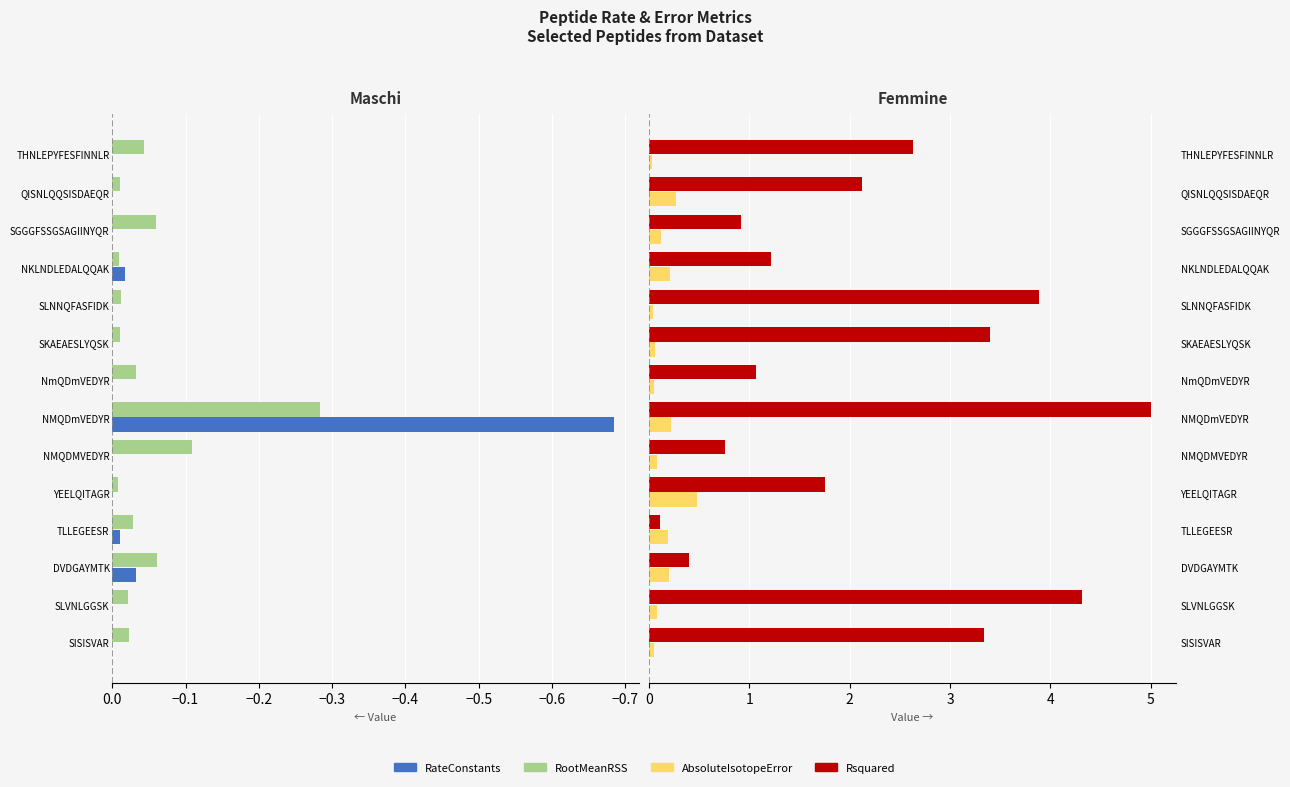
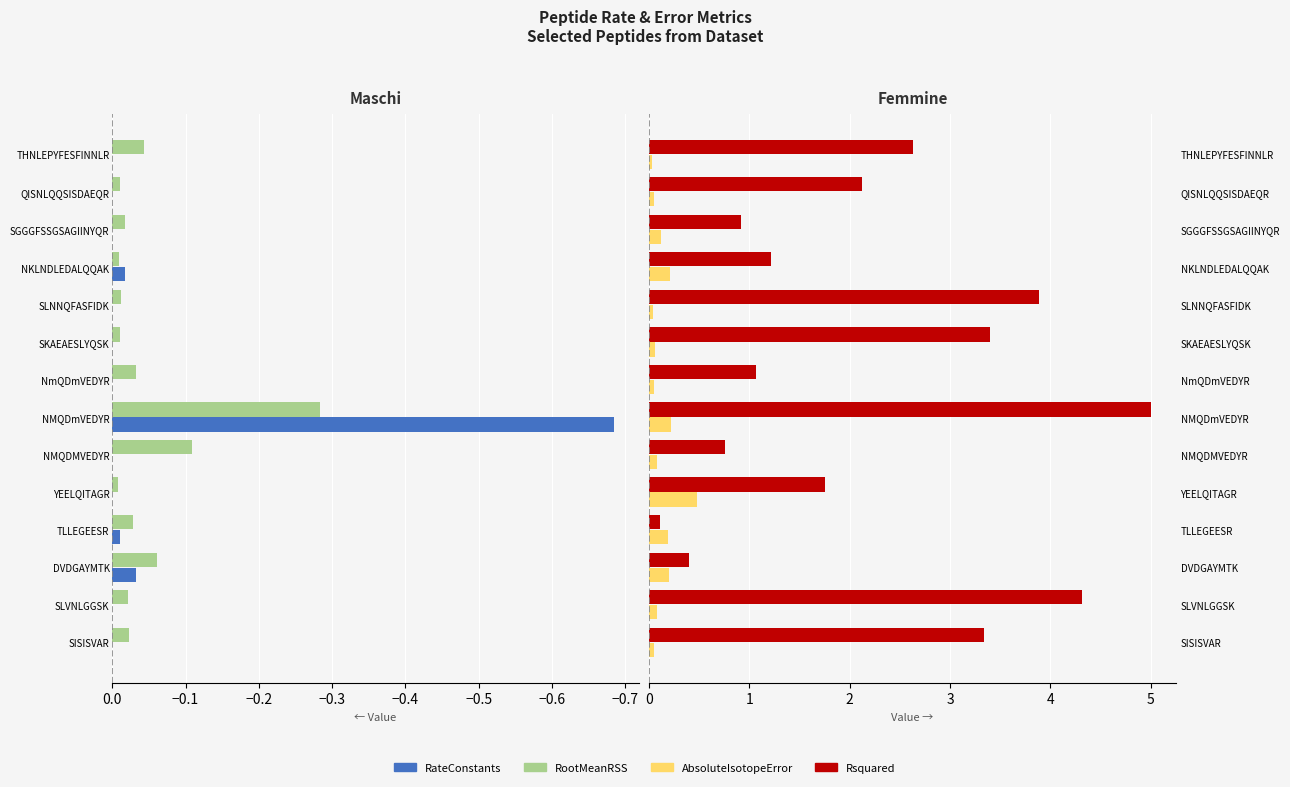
Maschi, RootMeanRSS, SGGGFSSGSAGIINYQR: -0.06 -> -0.02
Femmine, AbsoluteIsotopeError, QISNLQQSISDAEQR: 0.27 -> 0.05
